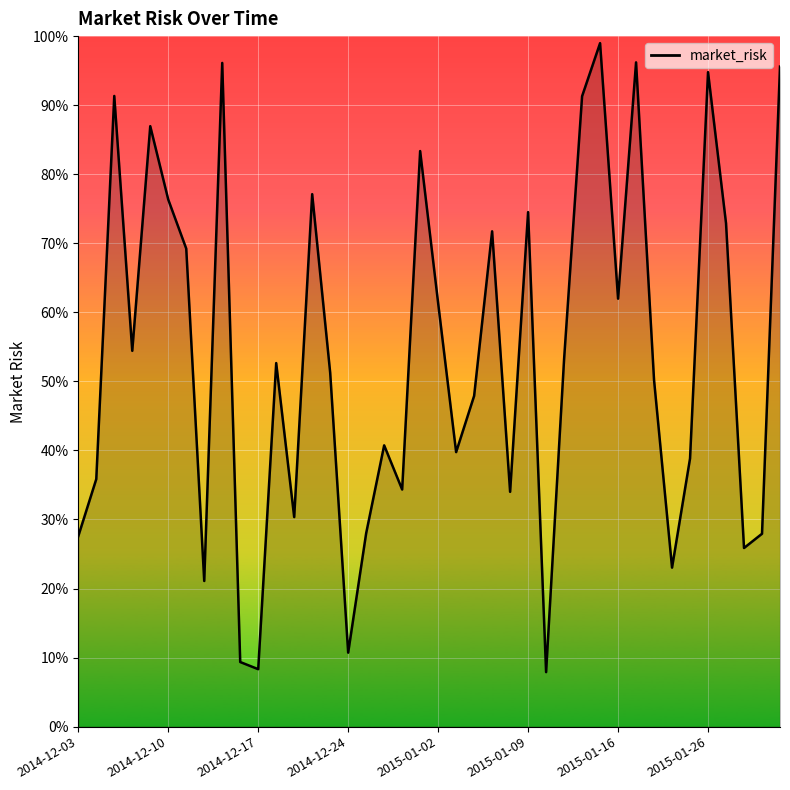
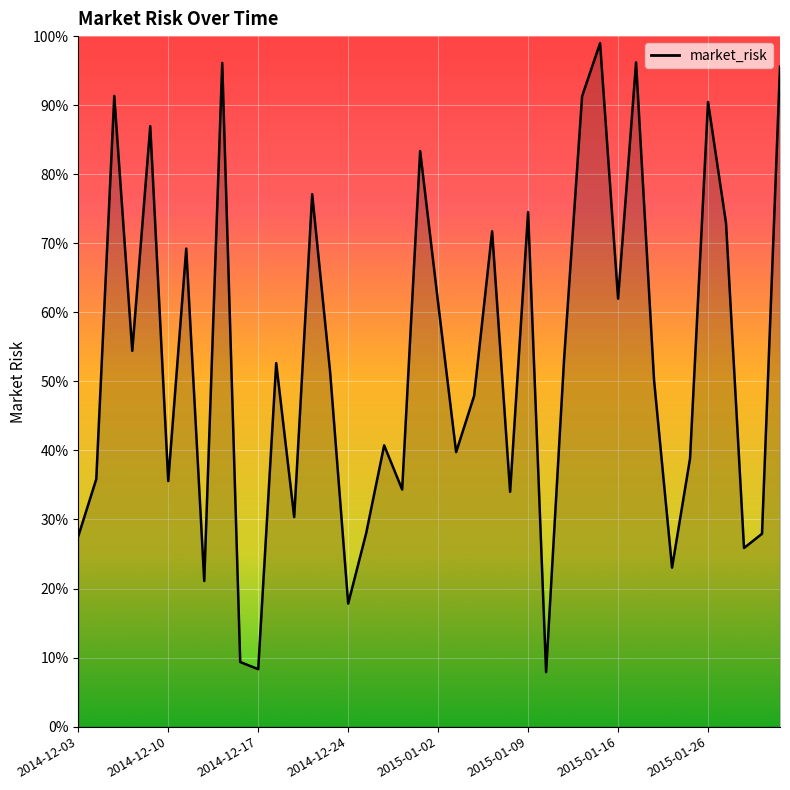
2014-12-10: 76% -> 36%
2014-12-24: 11% -> 18%
2015-01-26: 95% -> 90%
